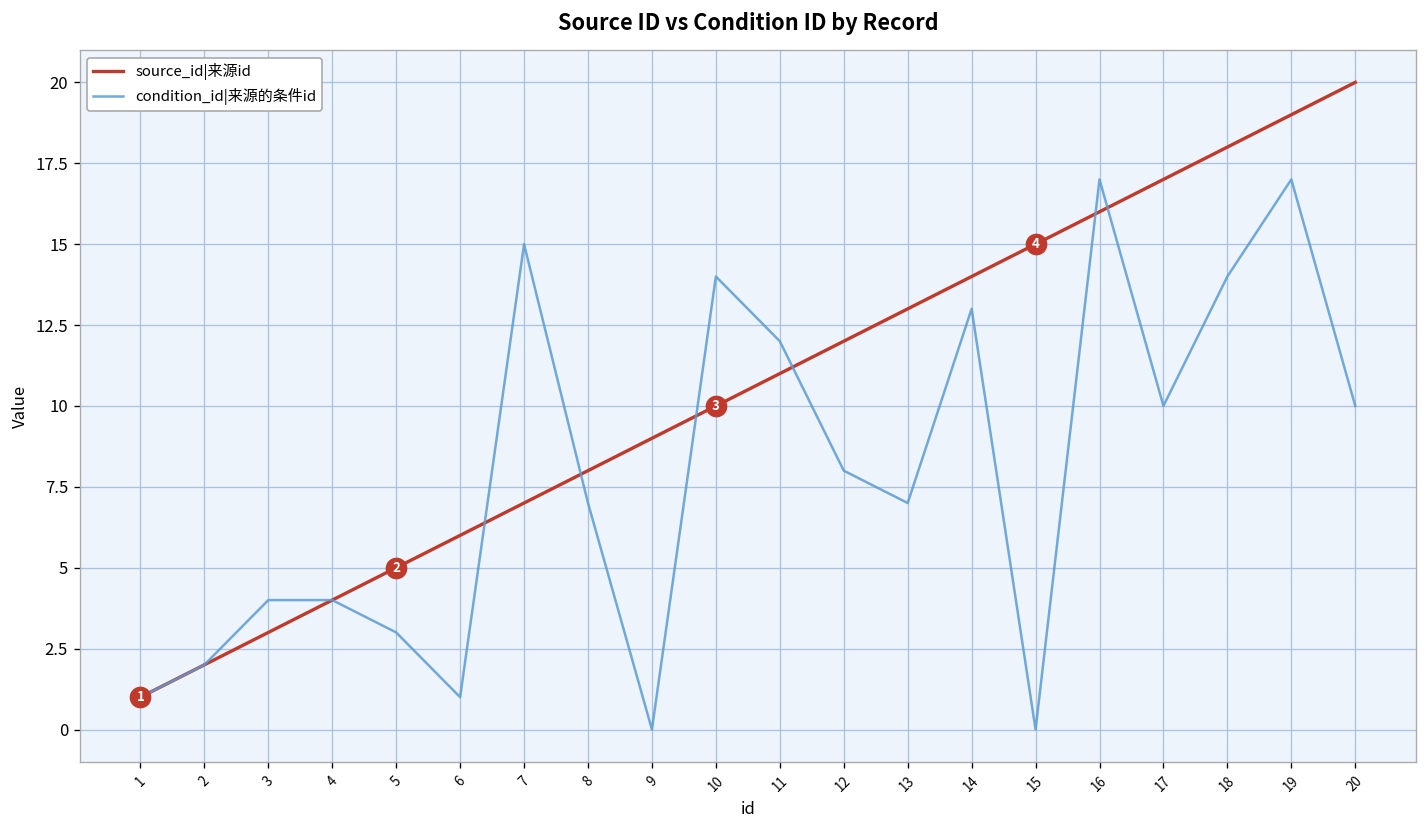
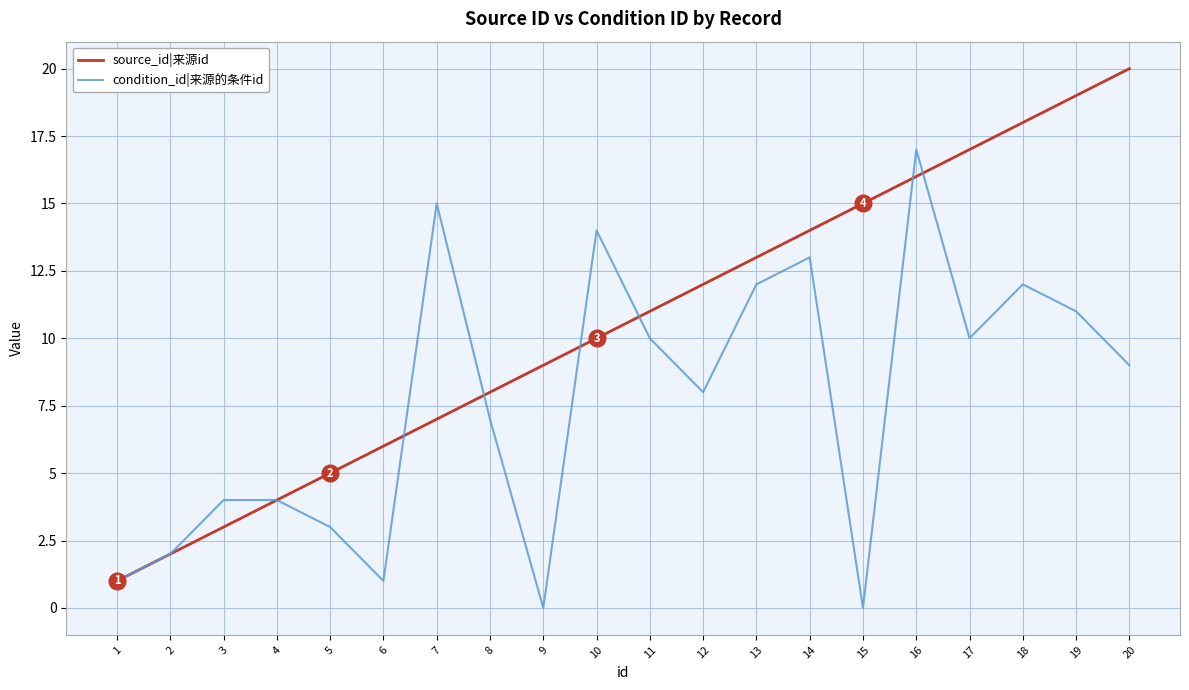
condition_id|来源的条件id, 11: 12 -> 10
condition_id|来源的条件id, 13: 7 -> 12
condition_id|来源的条件id, 18: 14 -> 12
condition_id|来源的条件id, 19: 17 -> 11
condition_id|来源的条件id, 20: 10 -> 9
